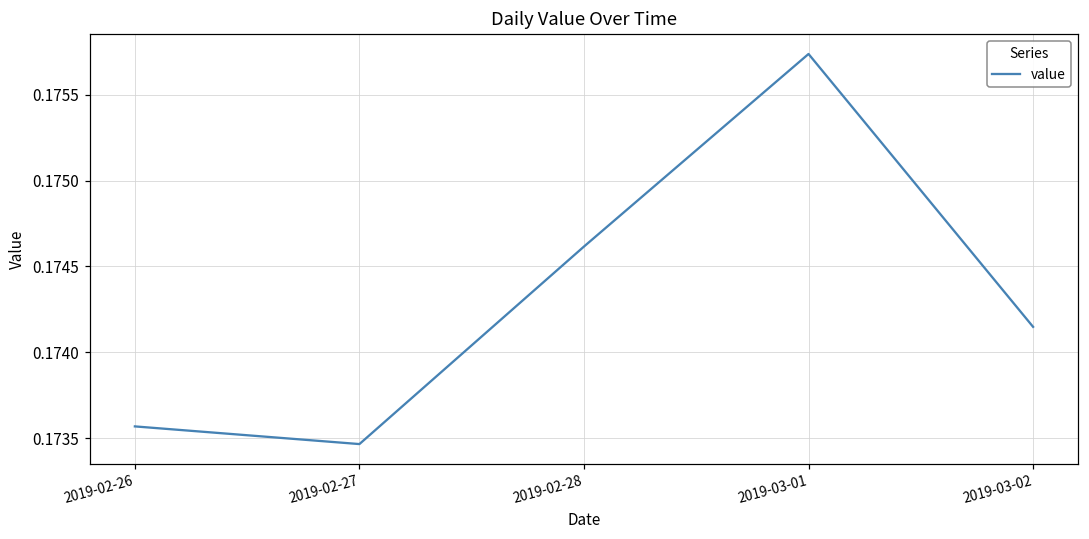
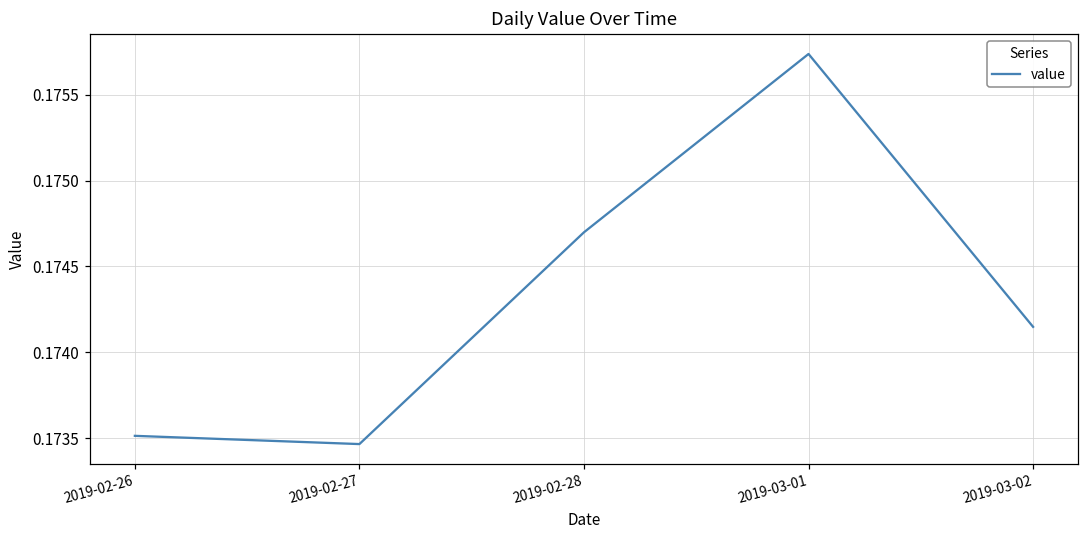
2019-02-26: 0.17357 -> 0.17351
2019-02-28: 0.17462 -> 0.17470
